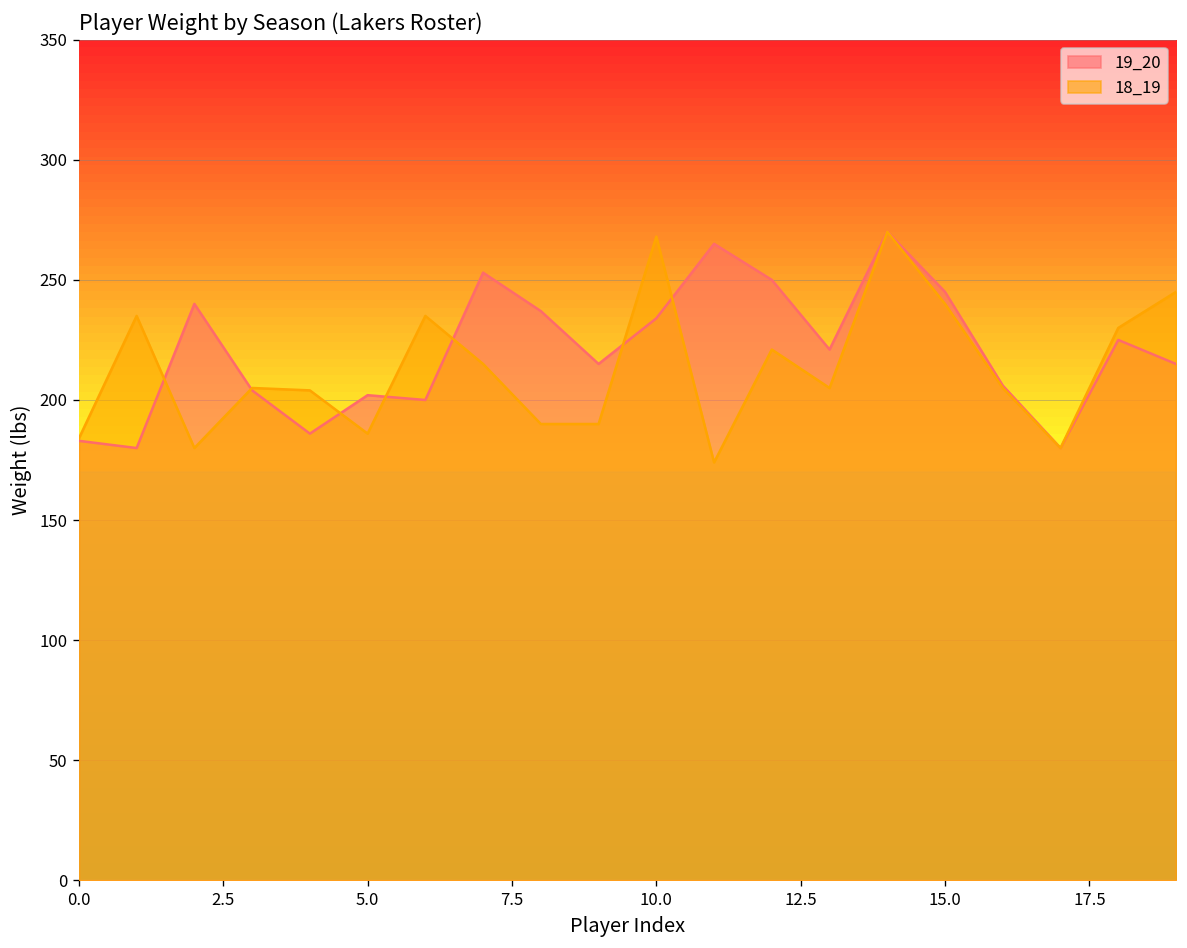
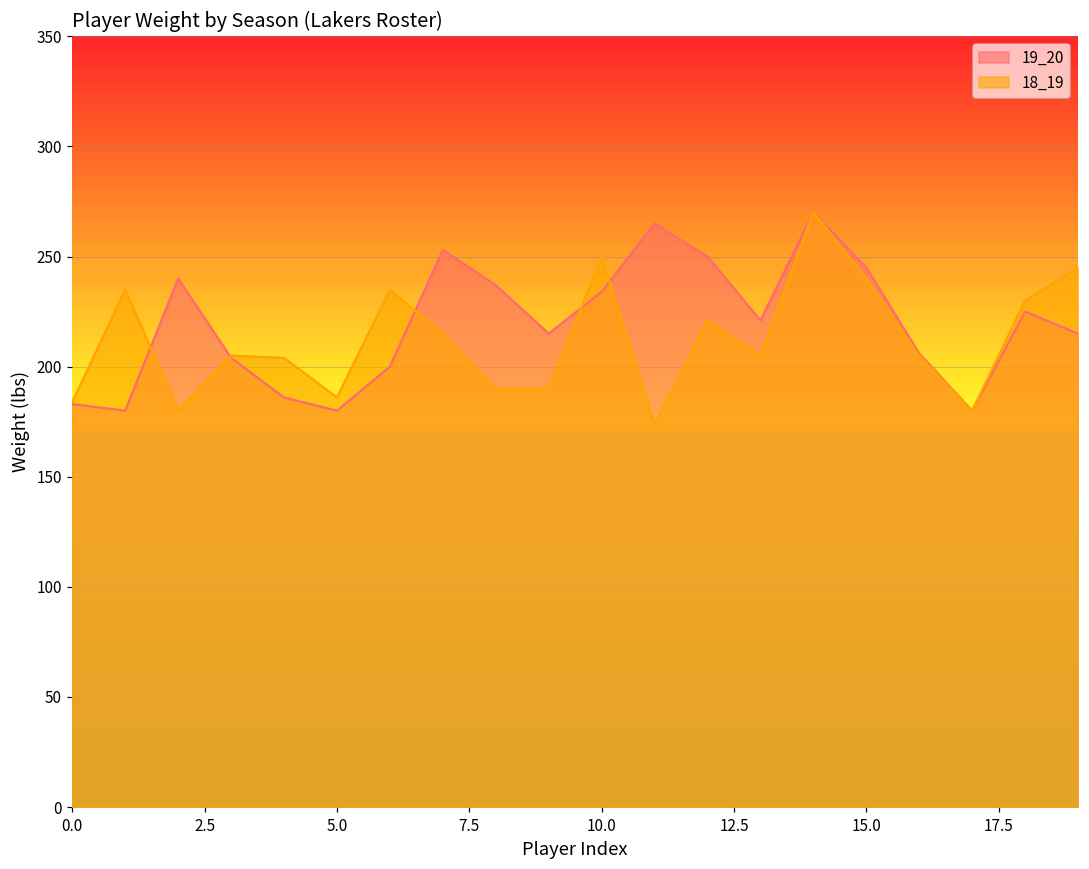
19_20, 5.0: 202 -> 180
18_19, 10.0: 268 -> 250
